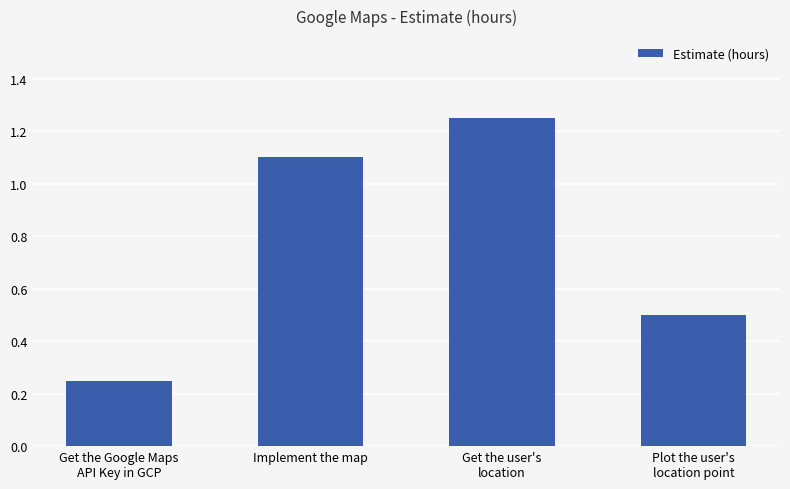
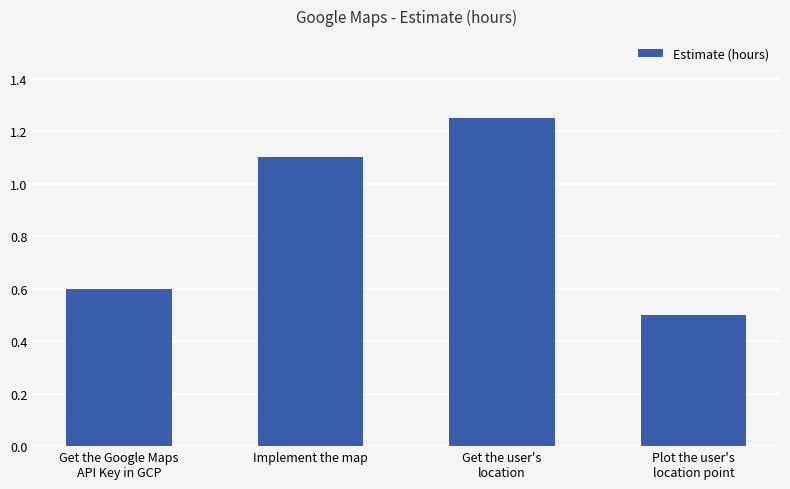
Get the Google Maps API Key in GCP: 0.25 -> 0.60
